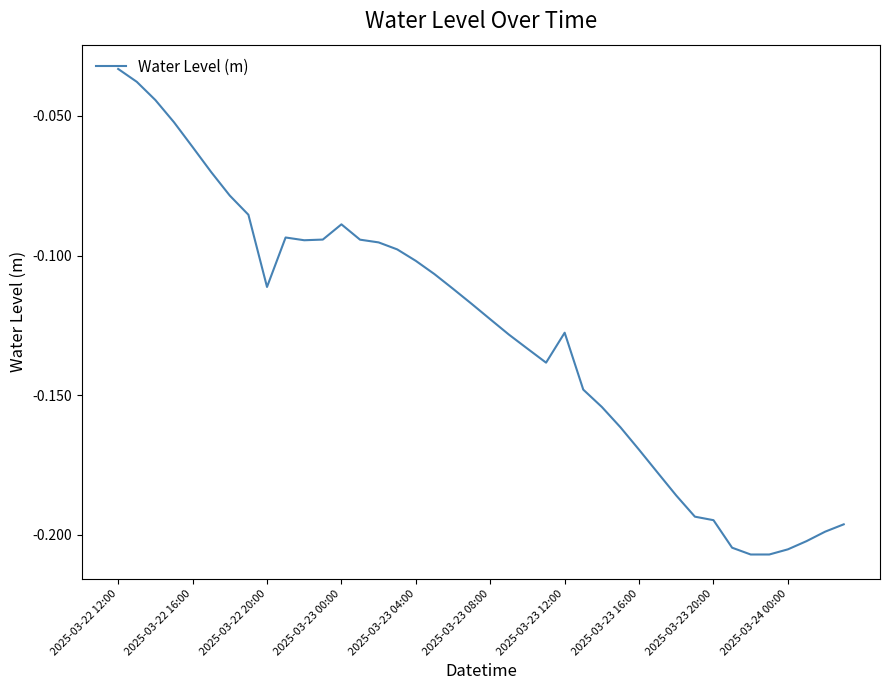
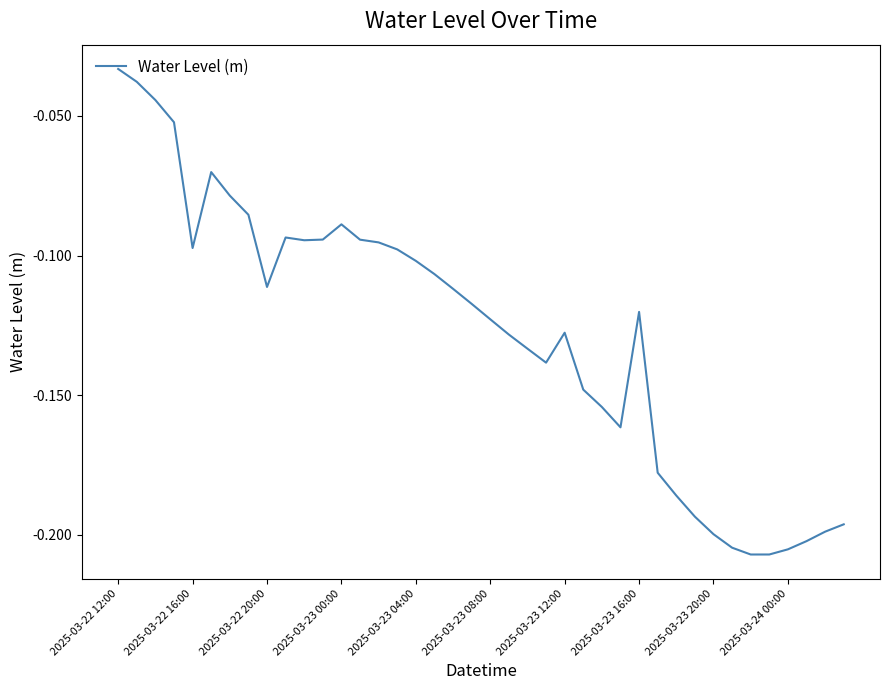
2025-03-22 16:00: -0.061 -> -0.097
2025-03-23 16:00: -0.170 -> -0.120
2025-03-23 20:00: -0.195 -> -0.200
